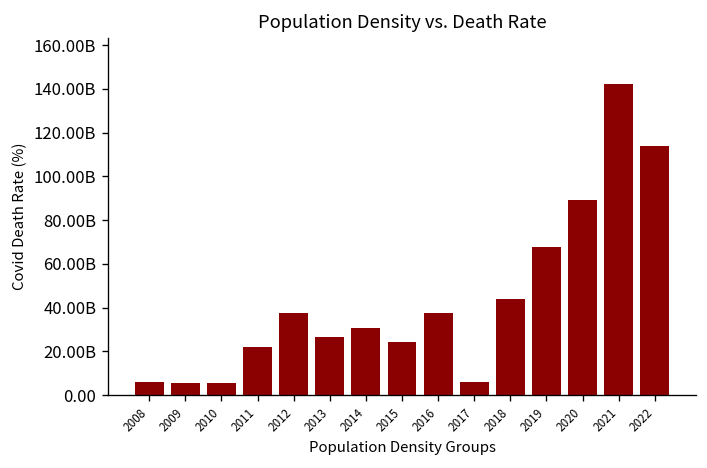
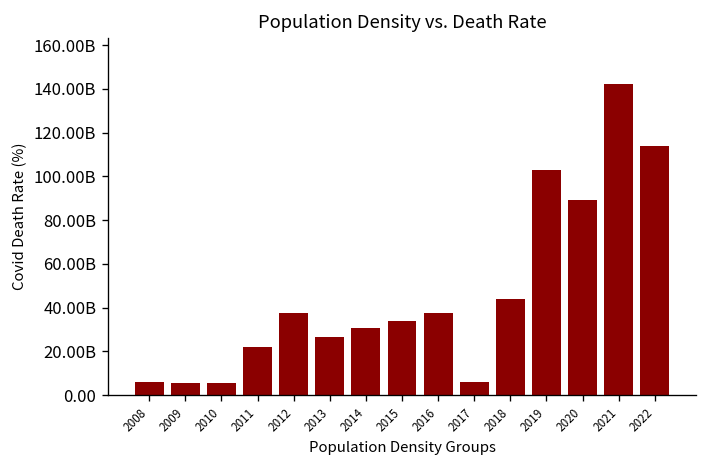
2015: 24000000000 -> 34000000000
2019: 67000000000 -> 103000000000
